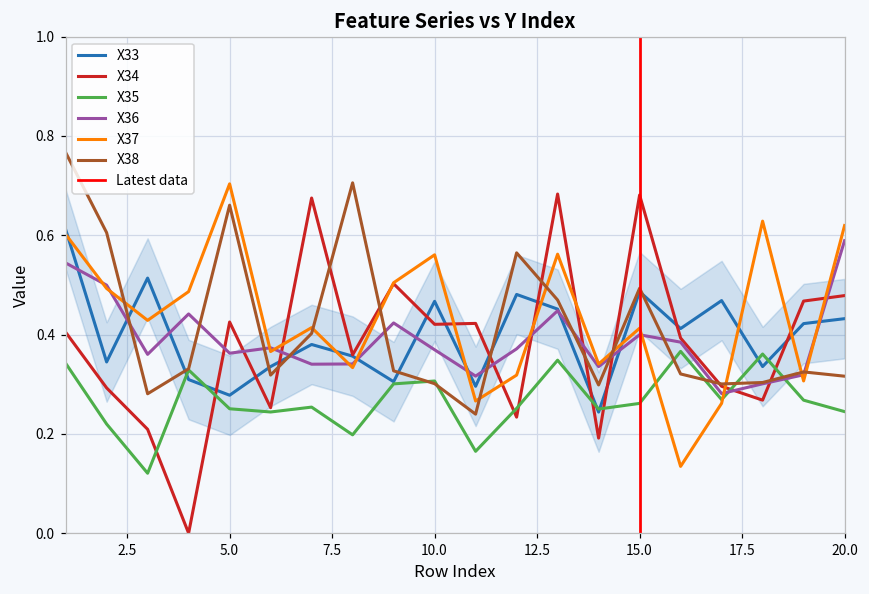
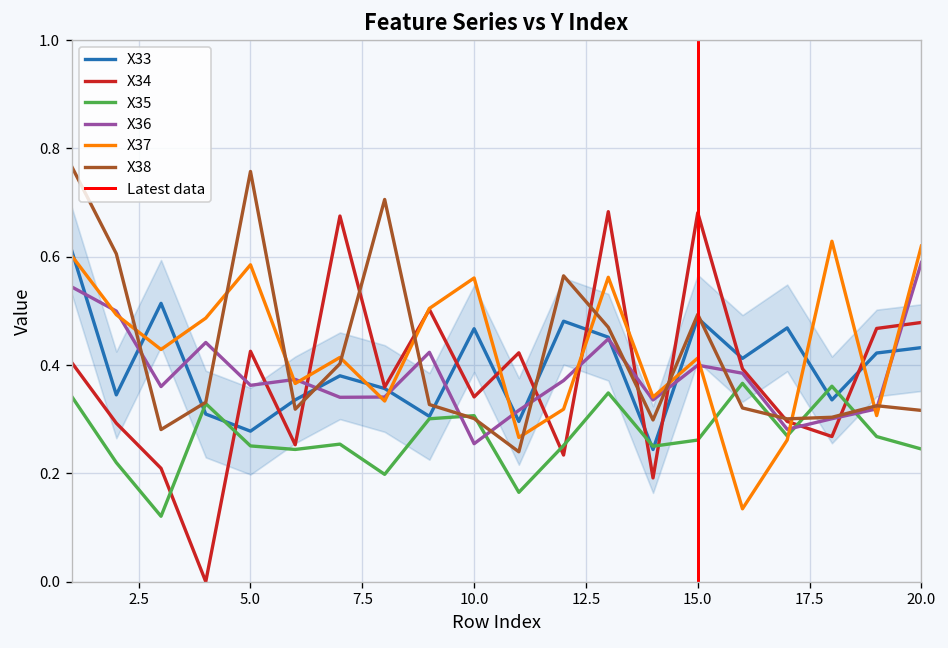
X37, 5.0: 0.70 -> 0.59
X38, 5.0: 0.66 -> 0.76
X34, 10.0: 0.42 -> 0.34
X36, 10.0: 0.37 -> 0.25
